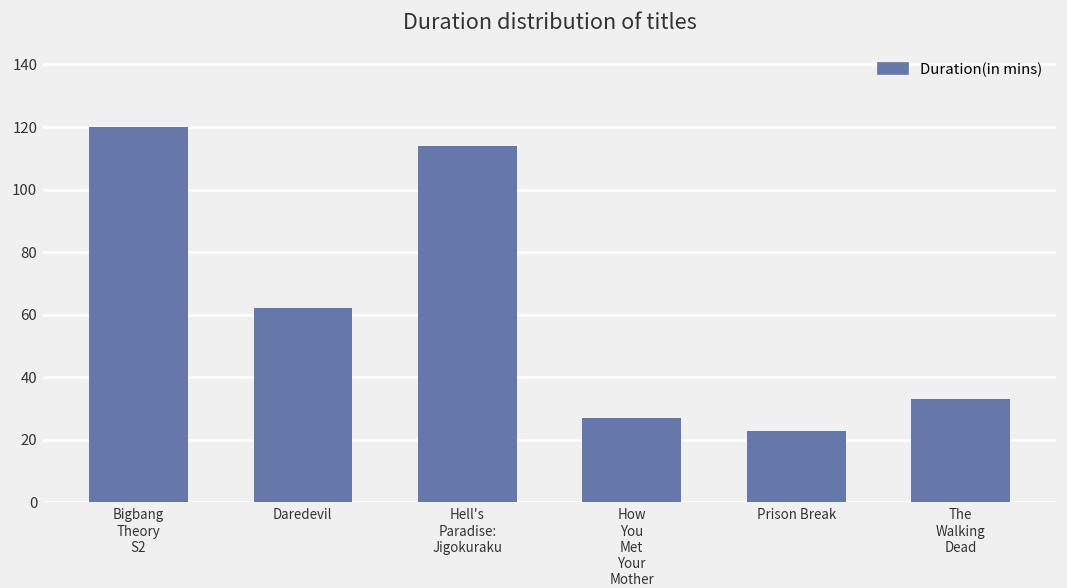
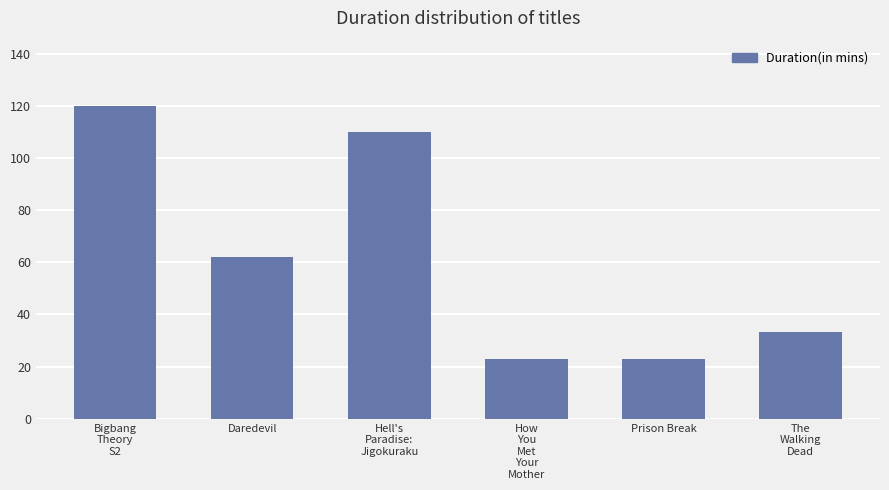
Hell's Paradise: Jigokuraku: 114 -> 110
How You Met Your Mother: 27 -> 23
